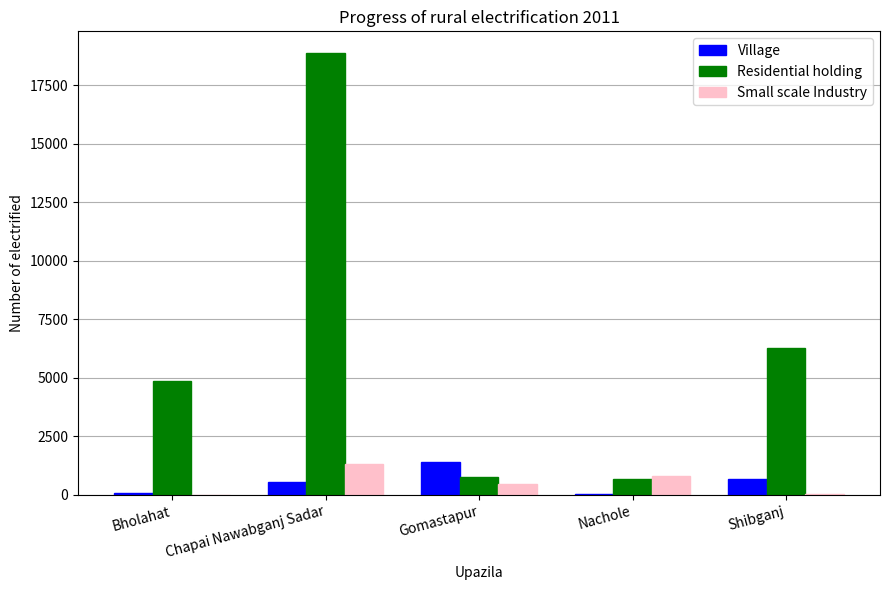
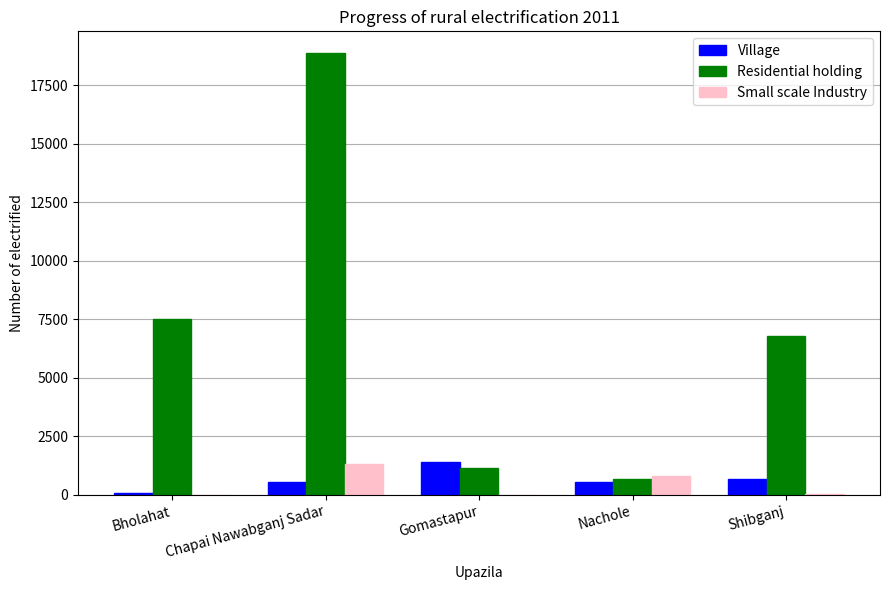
Residential holding, Bholahat: 4900 -> 7500
Residential holding, Gomastapur: 800 -> 1200
Small scale Industry, Gomastapur: 500 -> 0
Village, Nachole: 0 -> 500
Residential holding, Shibganj: 6300 -> 6800
